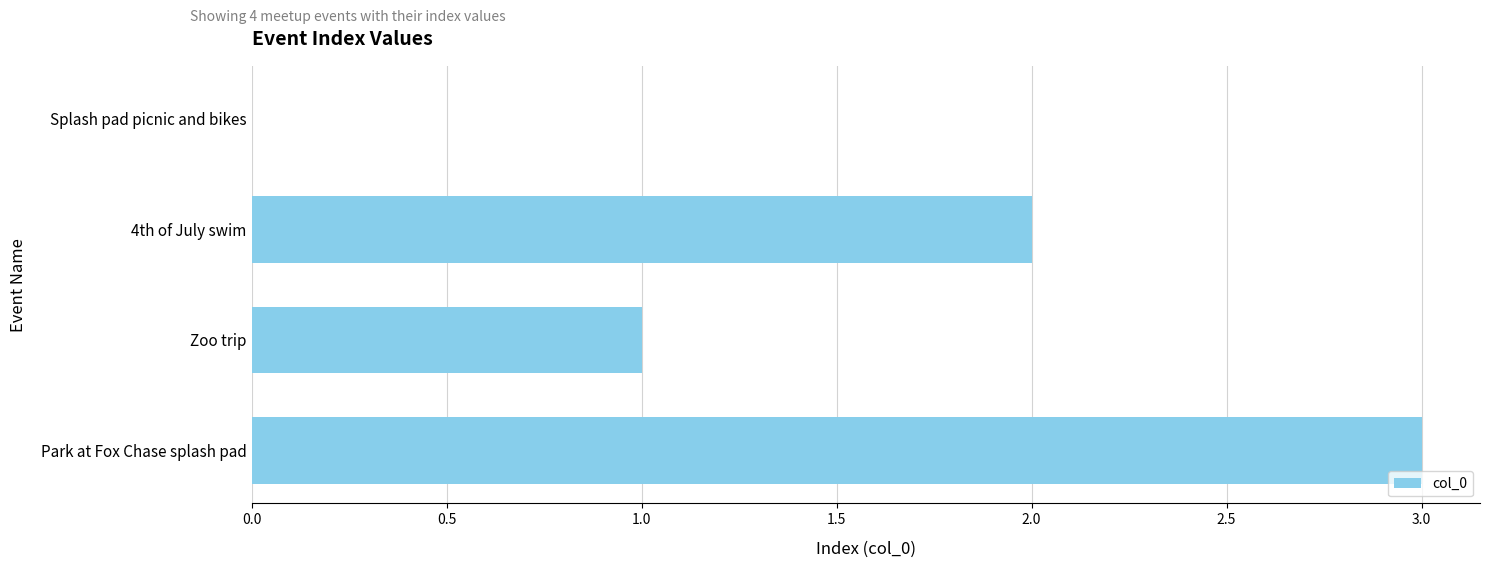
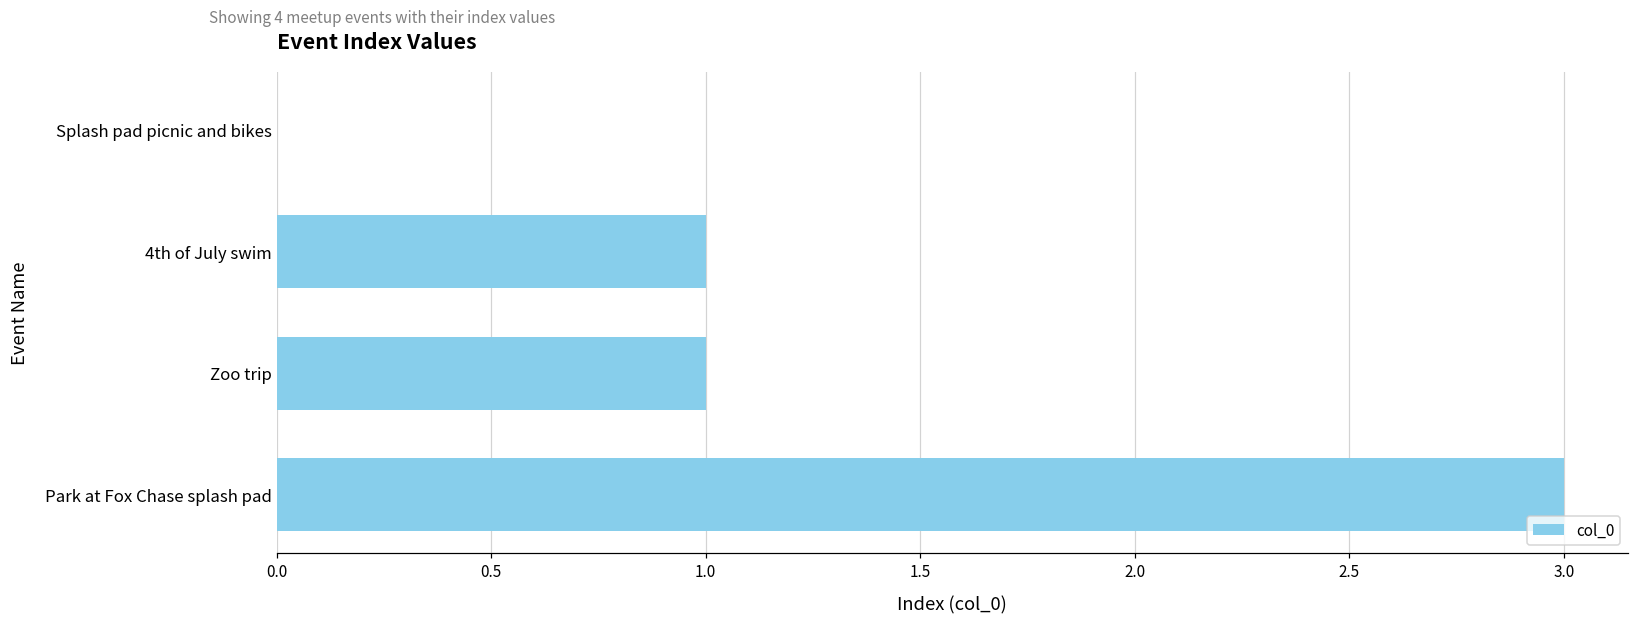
4th of July swim: 2 -> 1
